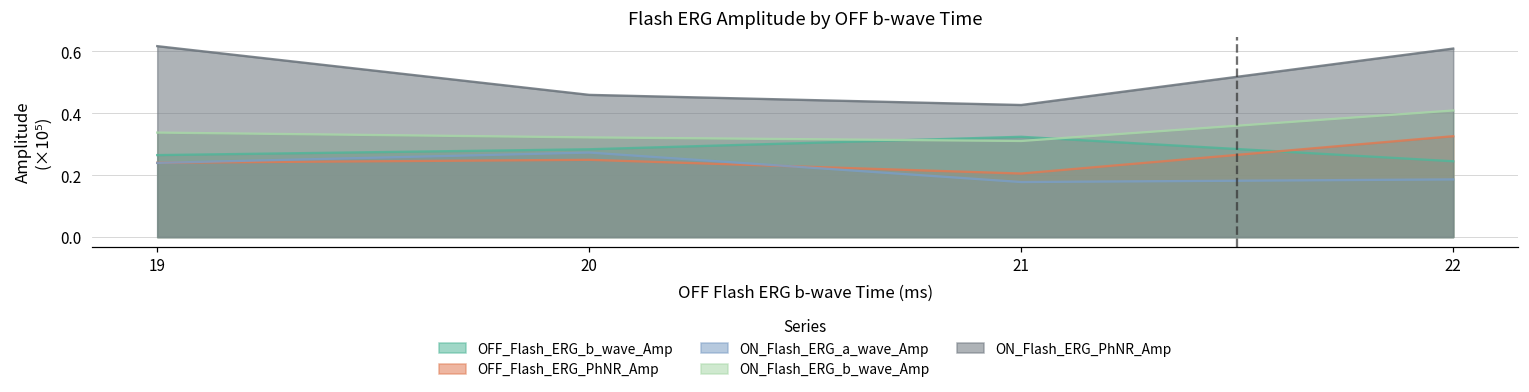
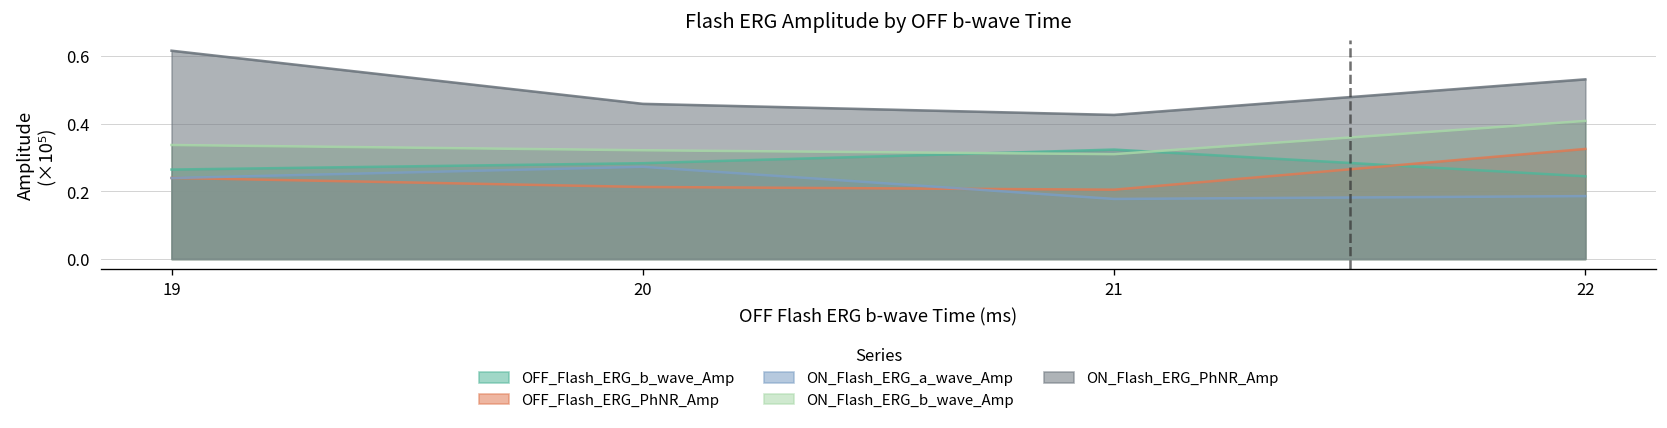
OFF_Flash_ERG_PhNR_Amp, 20: 0.25 -> 0.21
ON_Flash_ERG_PhNR_Amp, 22: 0.61 -> 0.53
